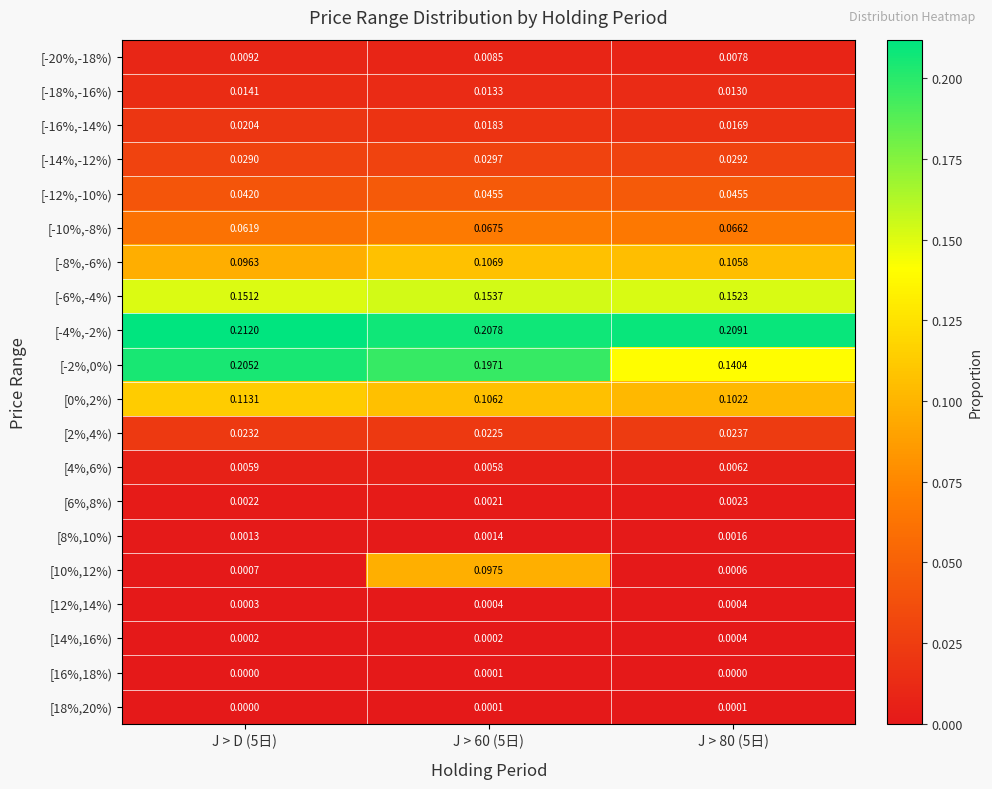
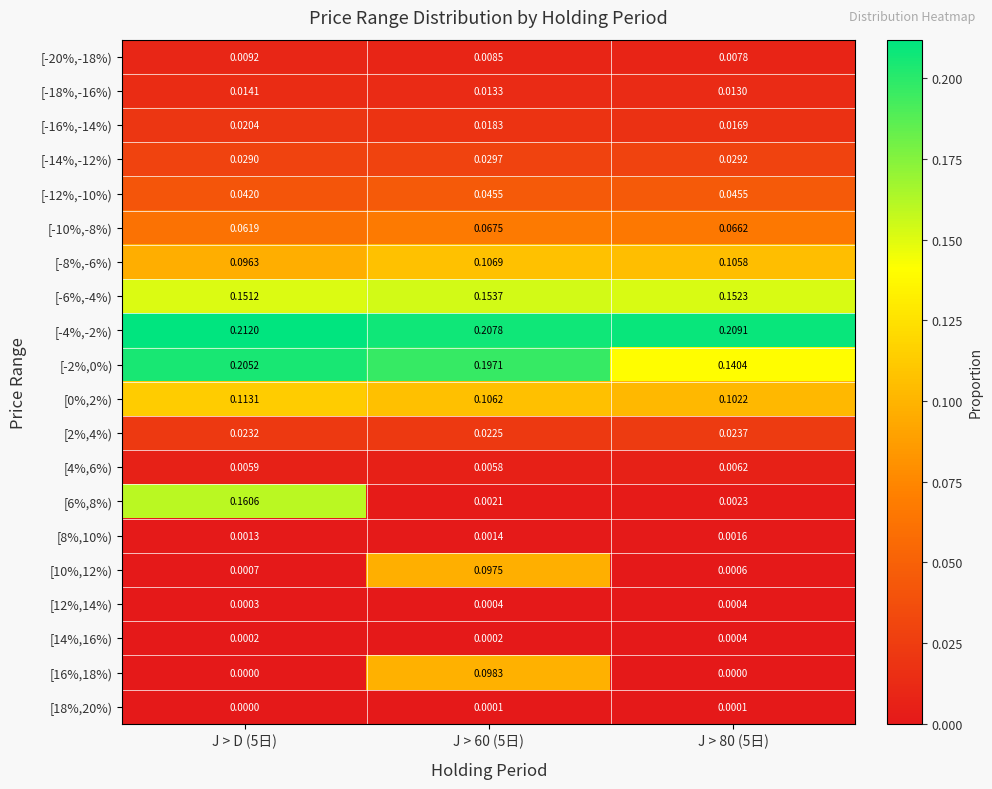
[6%,8%), J > D (5日): 0.0022 -> 0.1606
[16%,18%), J > 60 (5日): 0.0001 -> 0.0983
